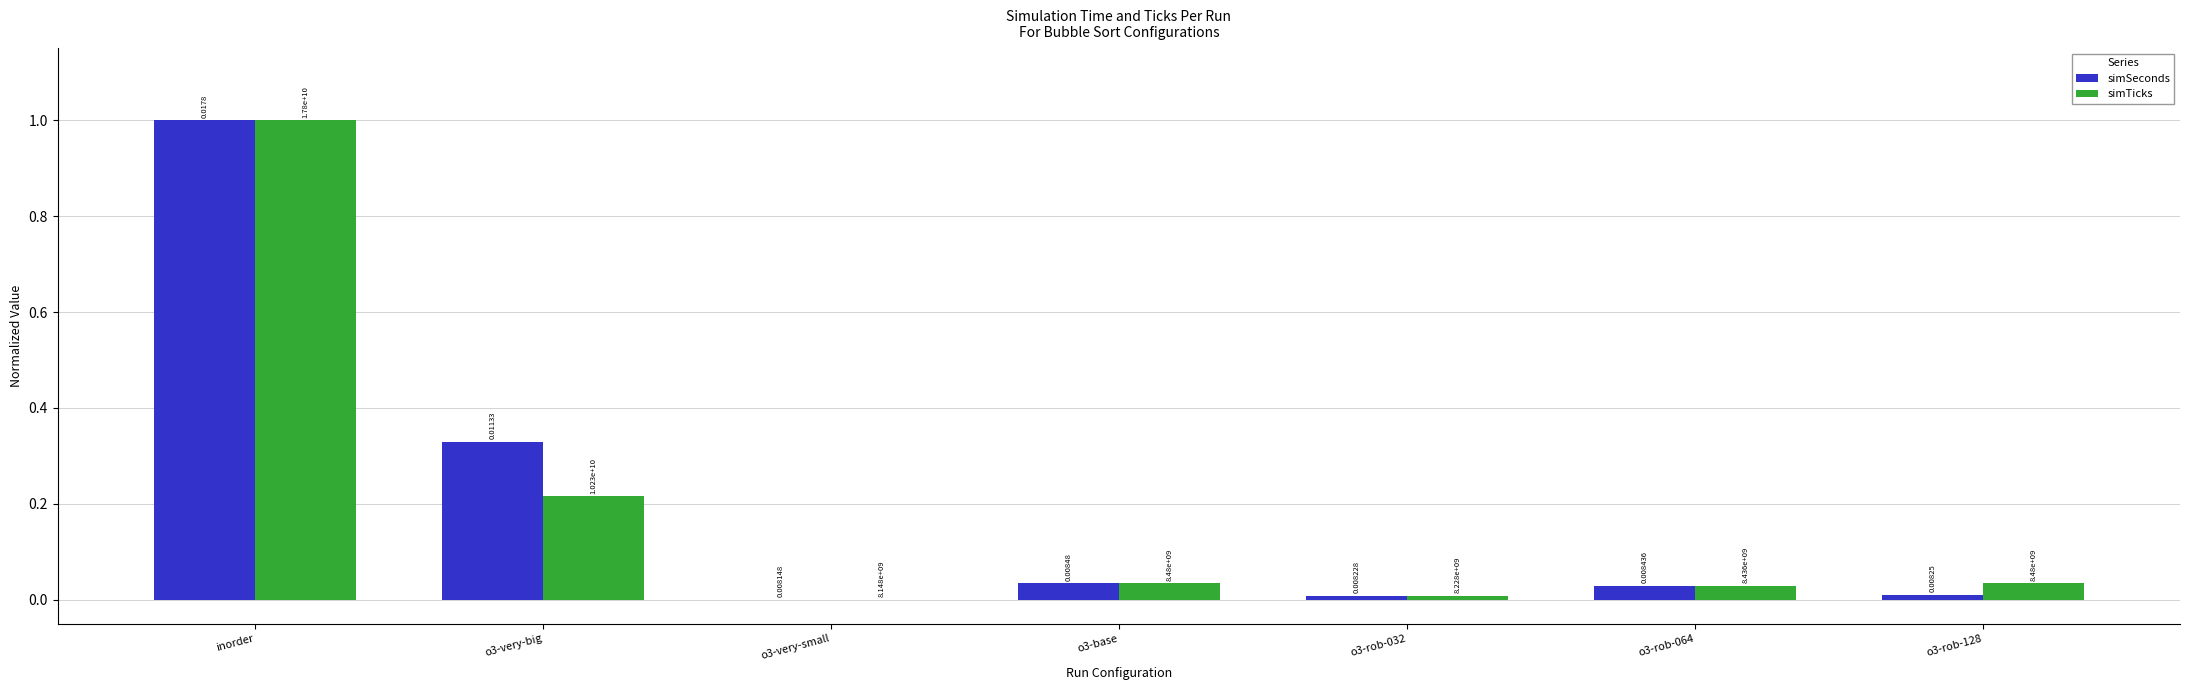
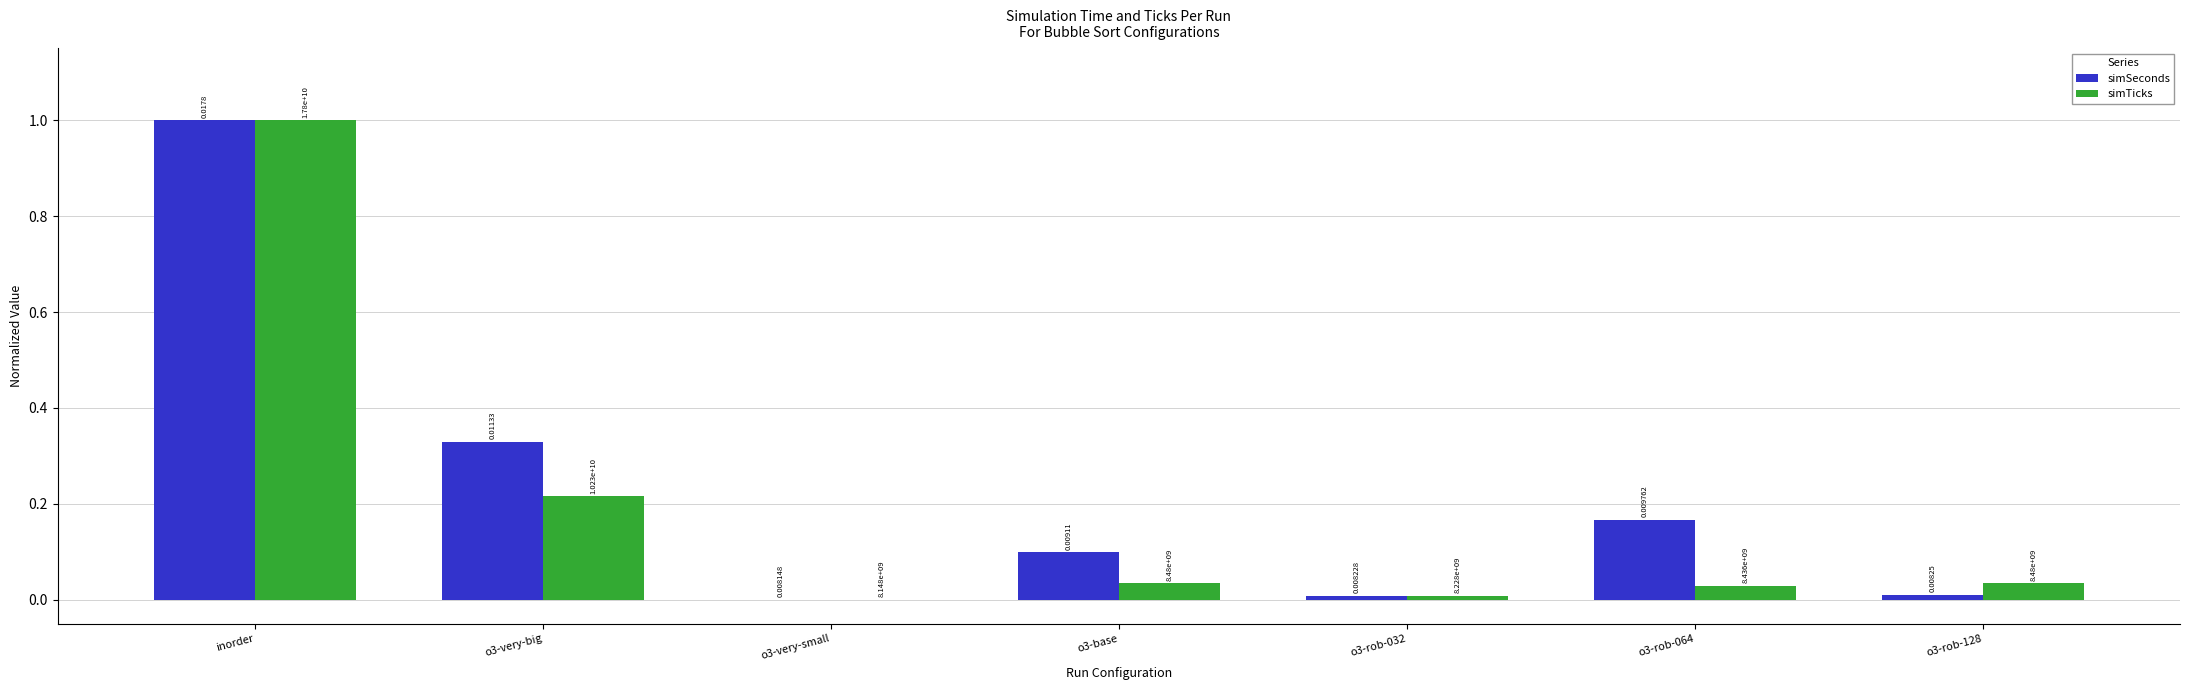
simSeconds, o3-base: 0.00848 -> 0.00911
simSeconds, o3-rob-064: 0.008436 -> 0.009762
